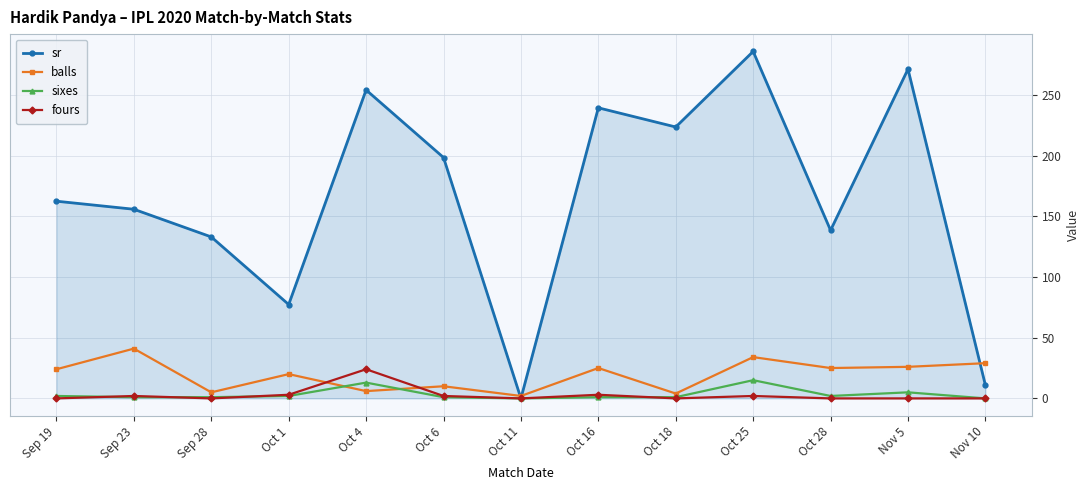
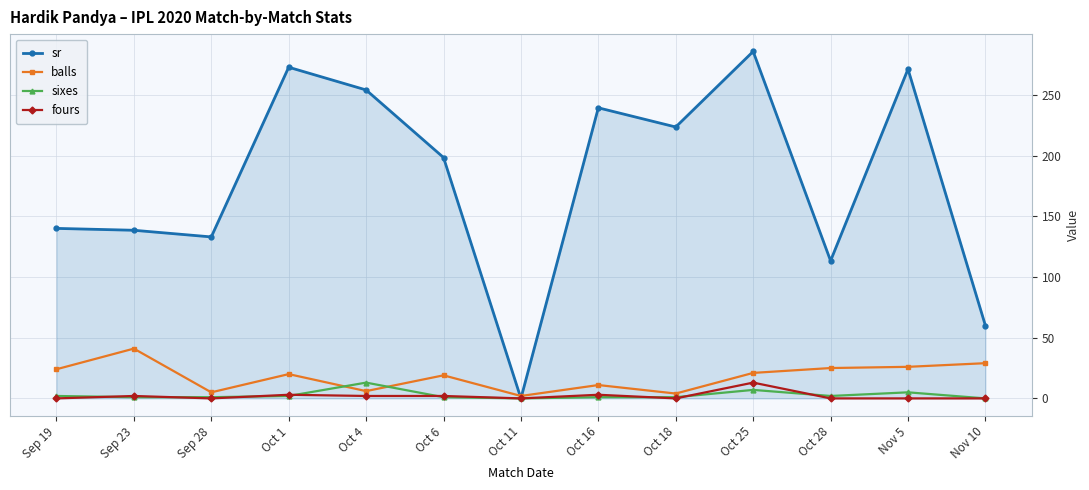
sr, Sep 19: 162 -> 140
sr, Sep 23: 156 -> 138
sr, Oct 1: 77 -> 273
fours, Oct 4: 24 -> 2
balls, Oct 6: 10 -> 19
balls, Oct 16: 25 -> 11
balls, Oct 25: 34 -> 21
sixes, Oct 25: 15 -> 7
fours, Oct 25: 2 -> 13
sr, Oct 28: 138 -> 113
sr, Nov 10: 11 -> 60
